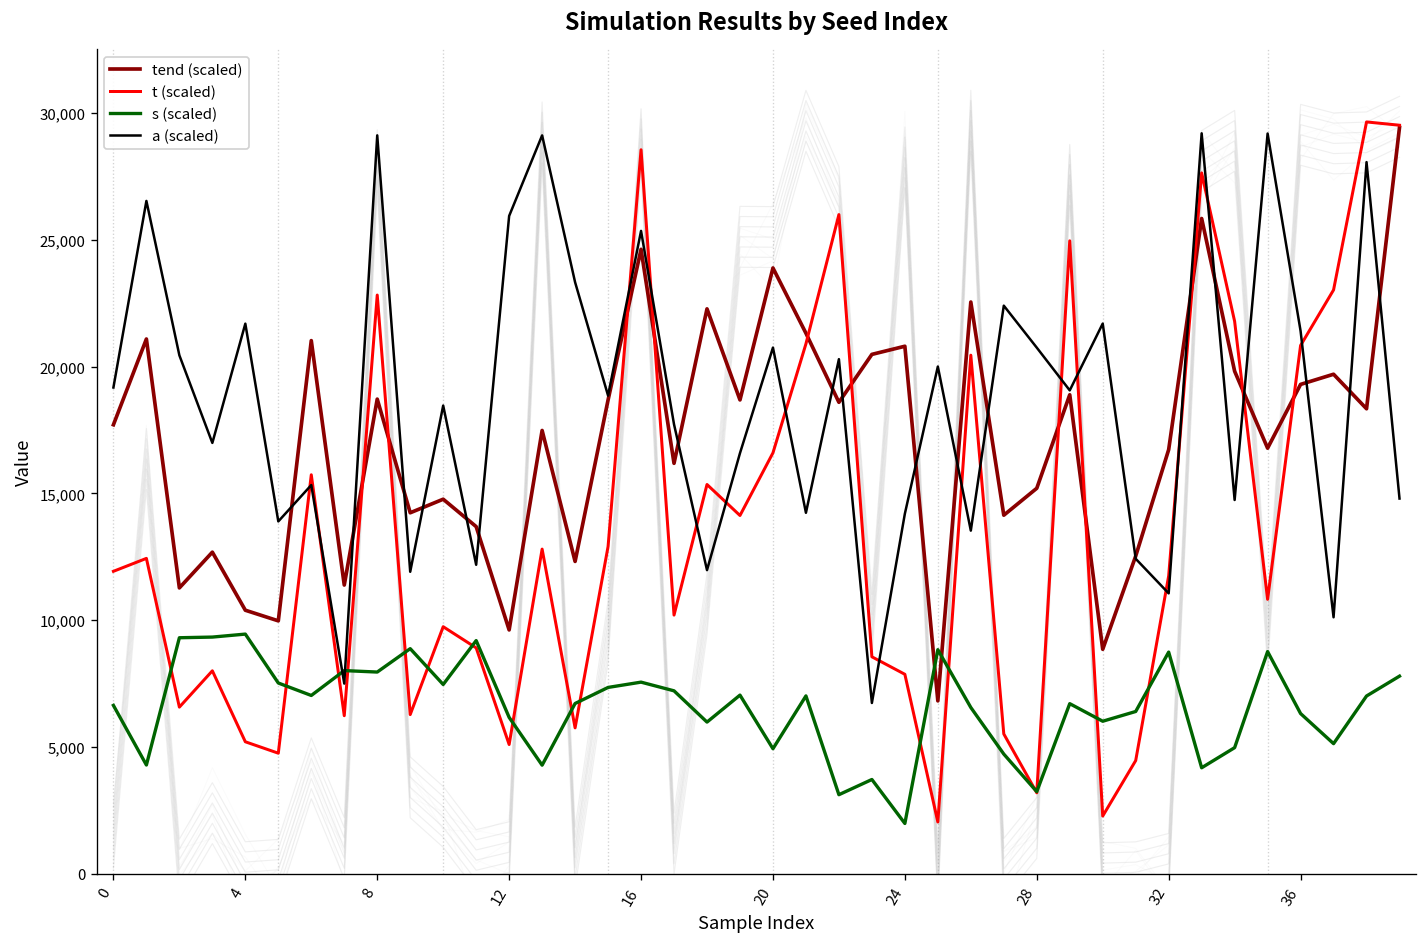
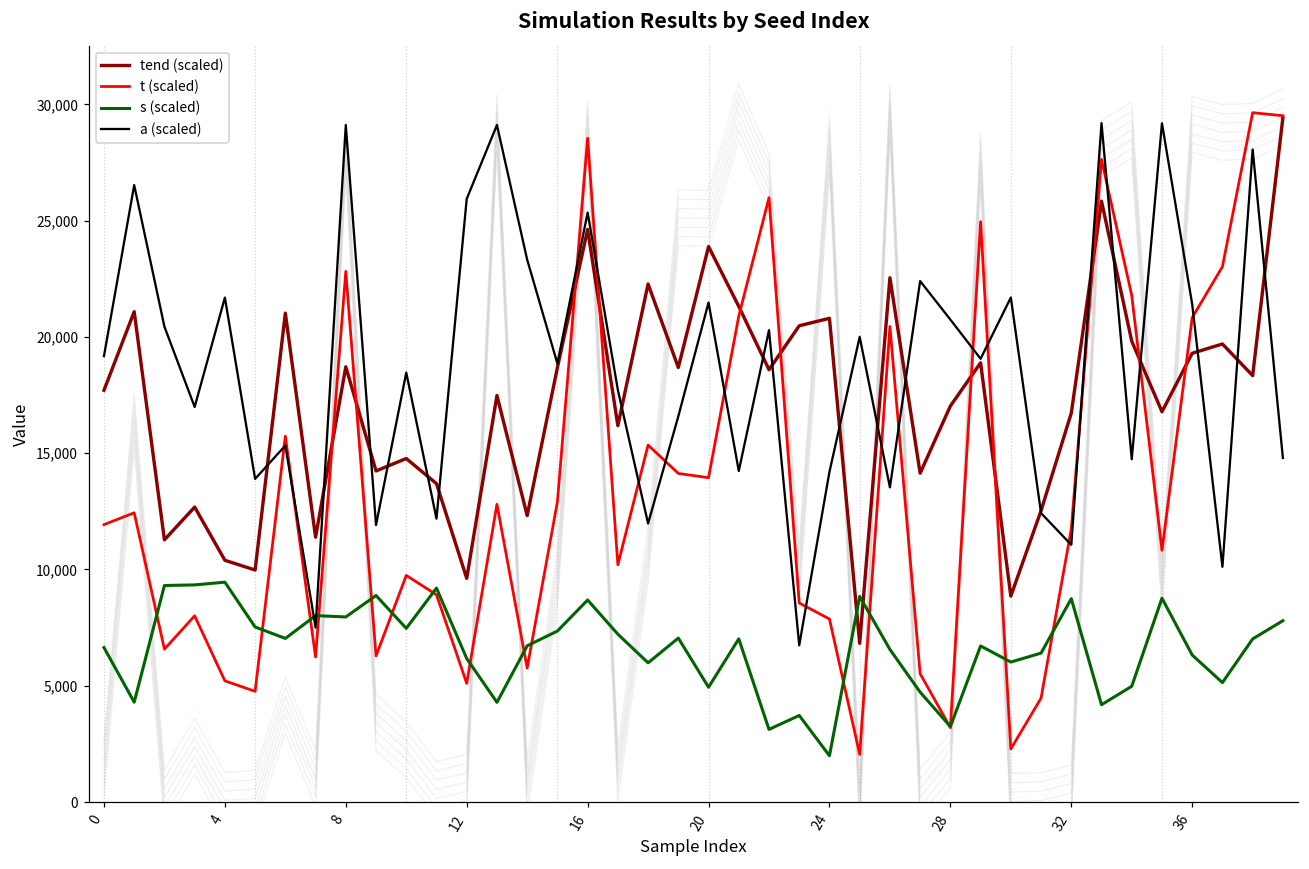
s (scaled), 16: 7,600 -> 8,700
t (scaled), 20: 16,600 -> 13,900
a (scaled), 20: 20,700 -> 21,500
tend (scaled), 28: 15,200 -> 17,000
